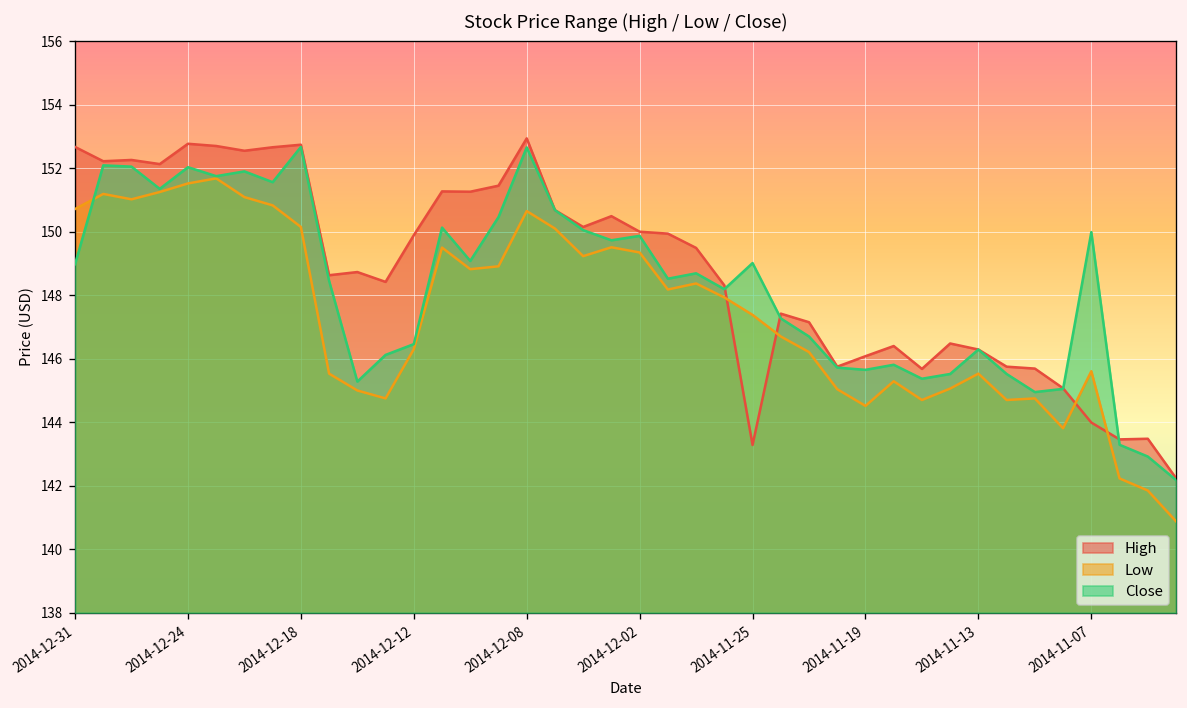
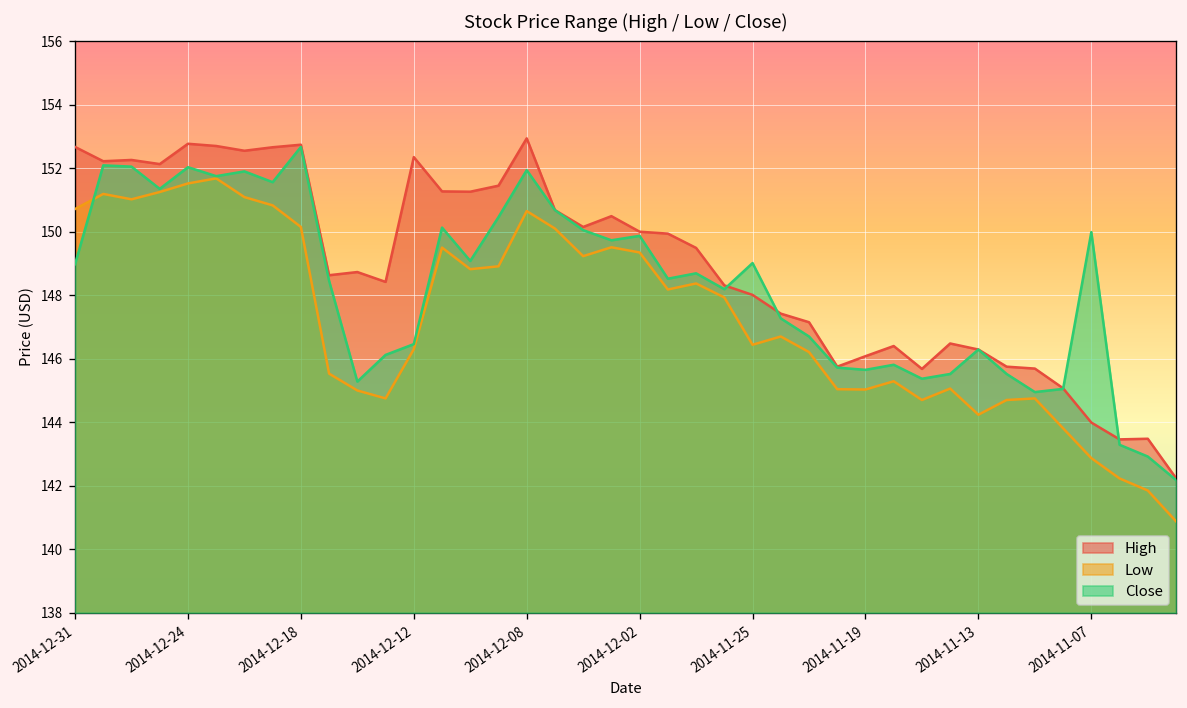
High, 2014-12-12: 149.9 -> 152.3
Close, 2014-12-08: 152.7 -> 151.9
High, 2014-11-25: 143.3 -> 148.0
Low, 2014-11-25: 147.4 -> 146.4
Low, 2014-11-19: 144.5 -> 145.0
Low, 2014-11-13: 145.5 -> 144.2
Low, 2014-11-07: 145.6 -> 142.9
